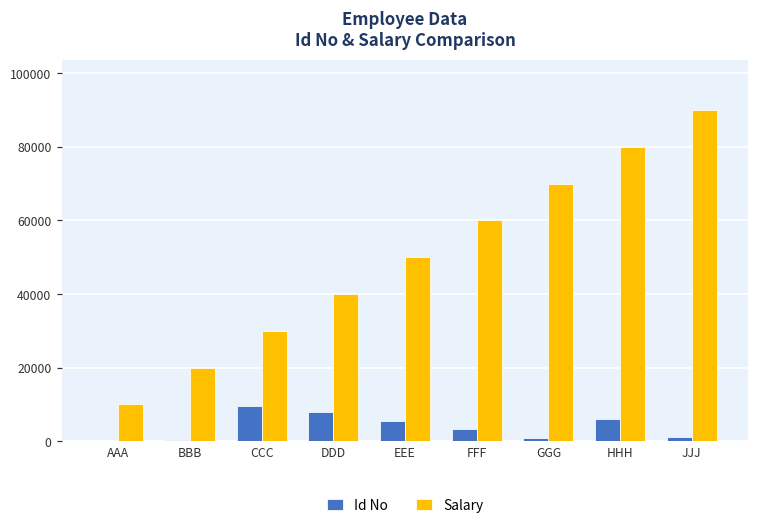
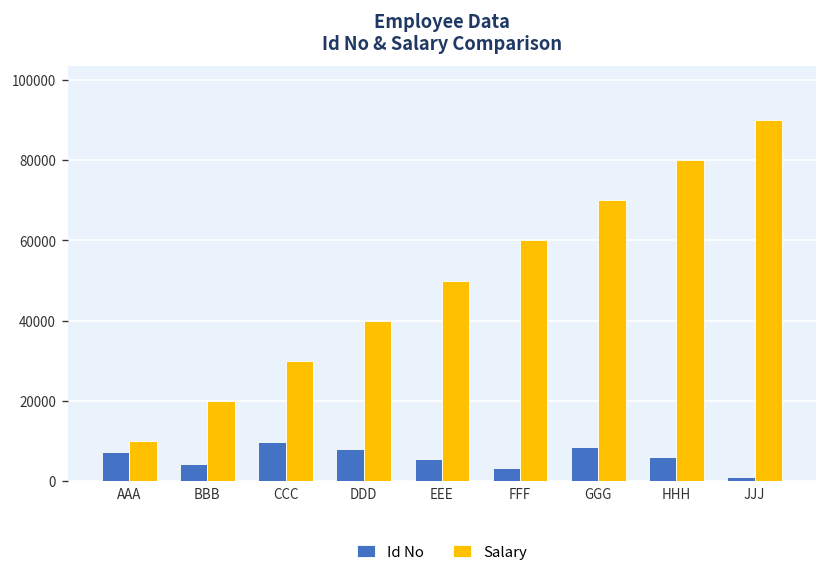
Id No, AAA: 0 -> 7000
Id No, BBB: 0 -> 4000
Id No, GGG: 1000 -> 9000
